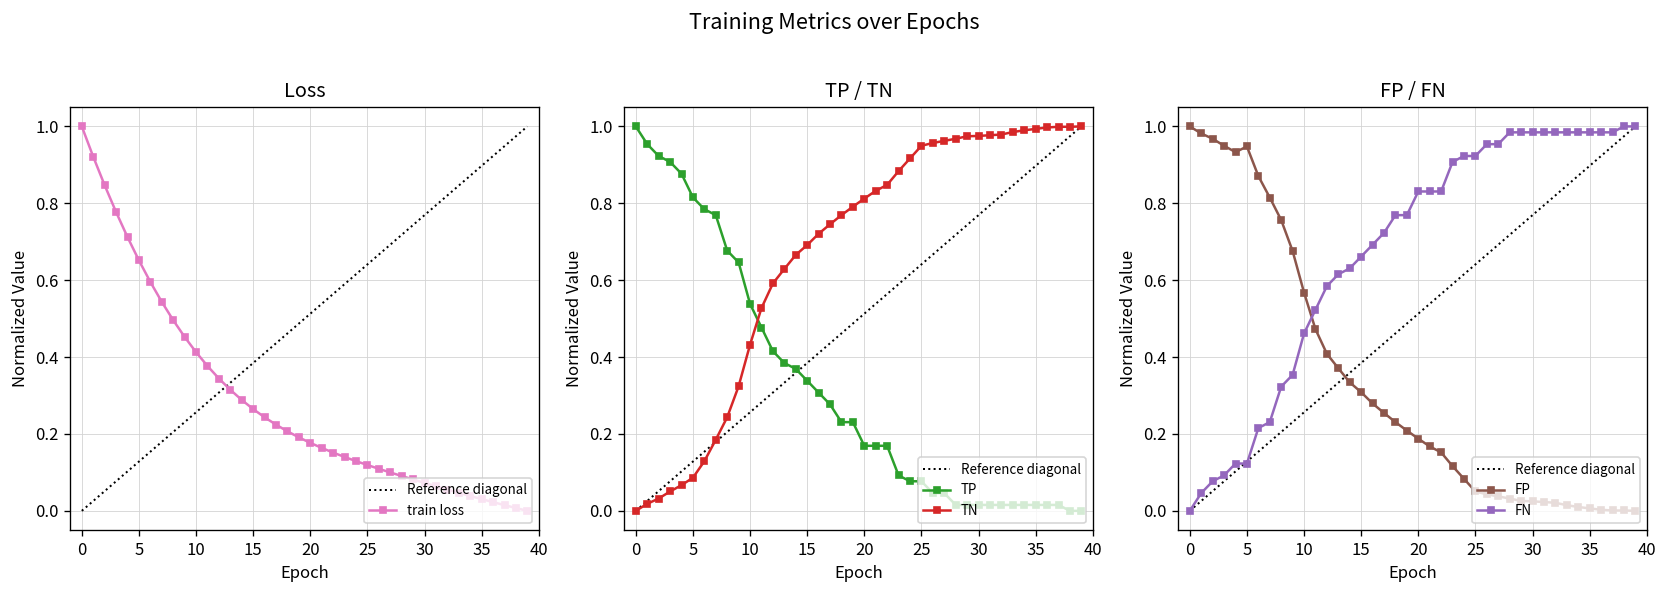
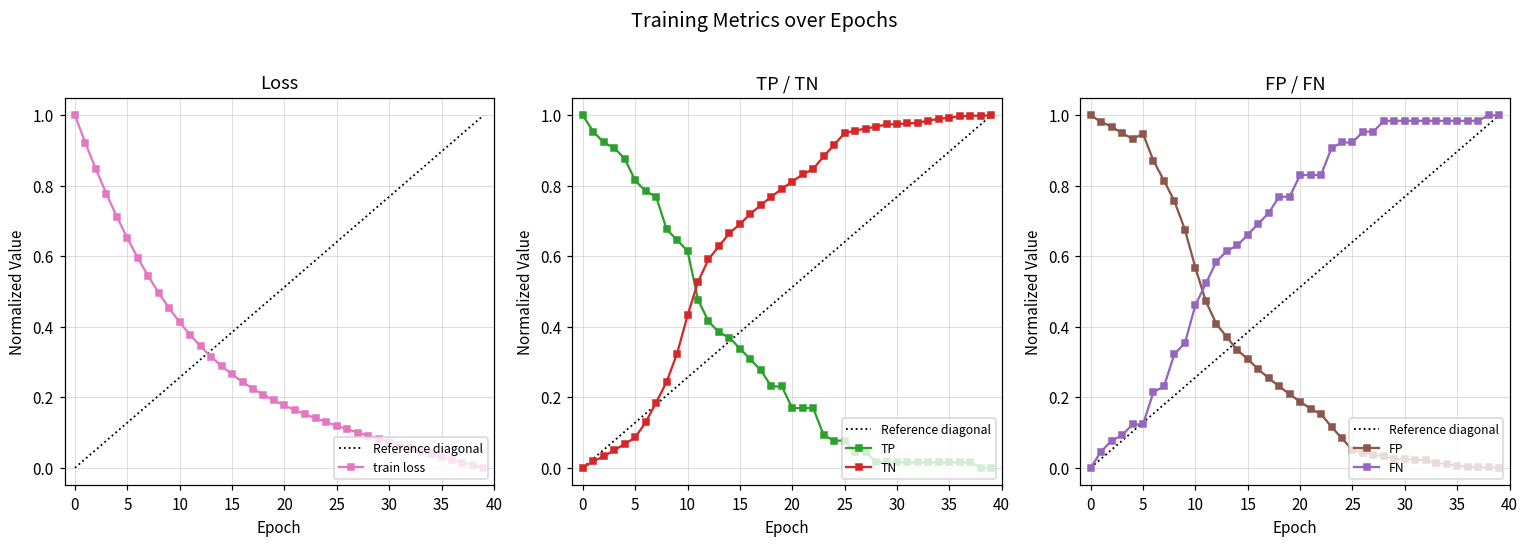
TP / TN, TP, 10: 0.54 -> 0.62
